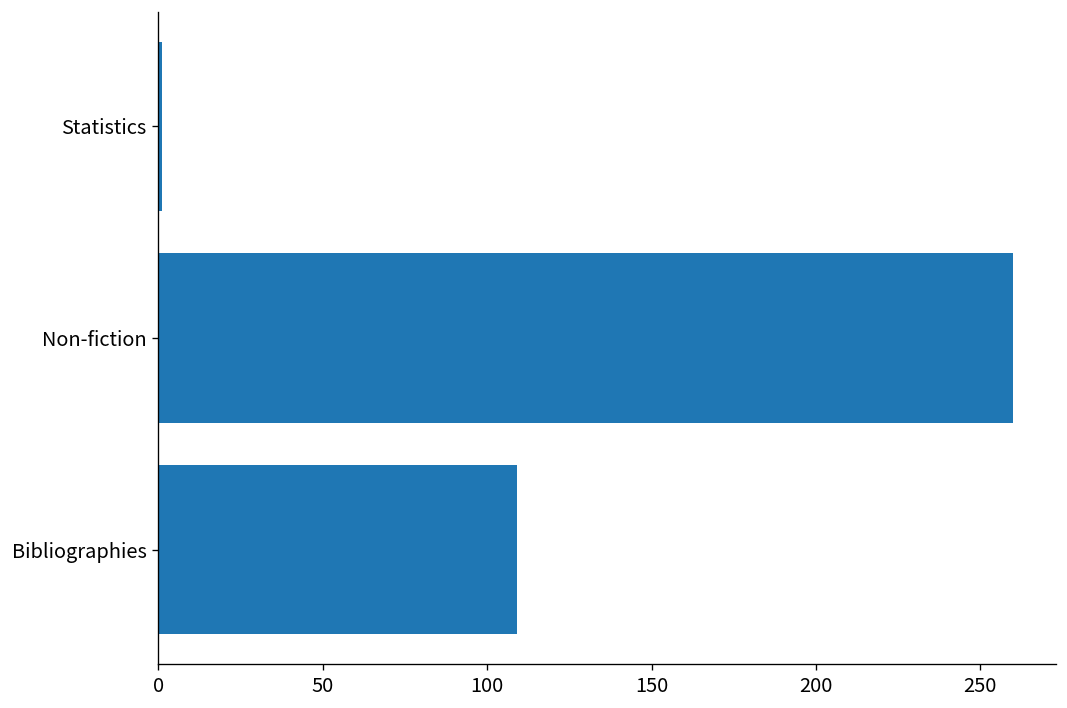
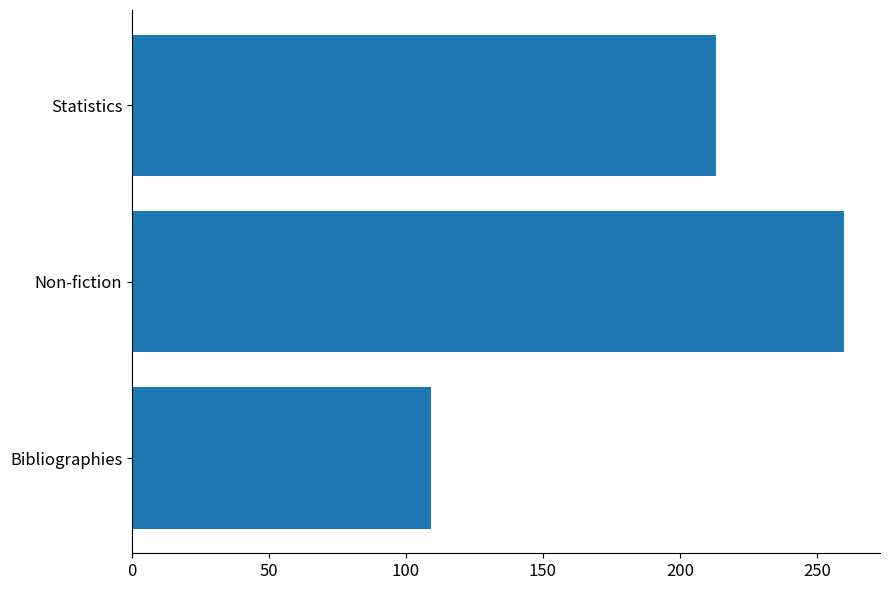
Statistics: 1 -> 213
